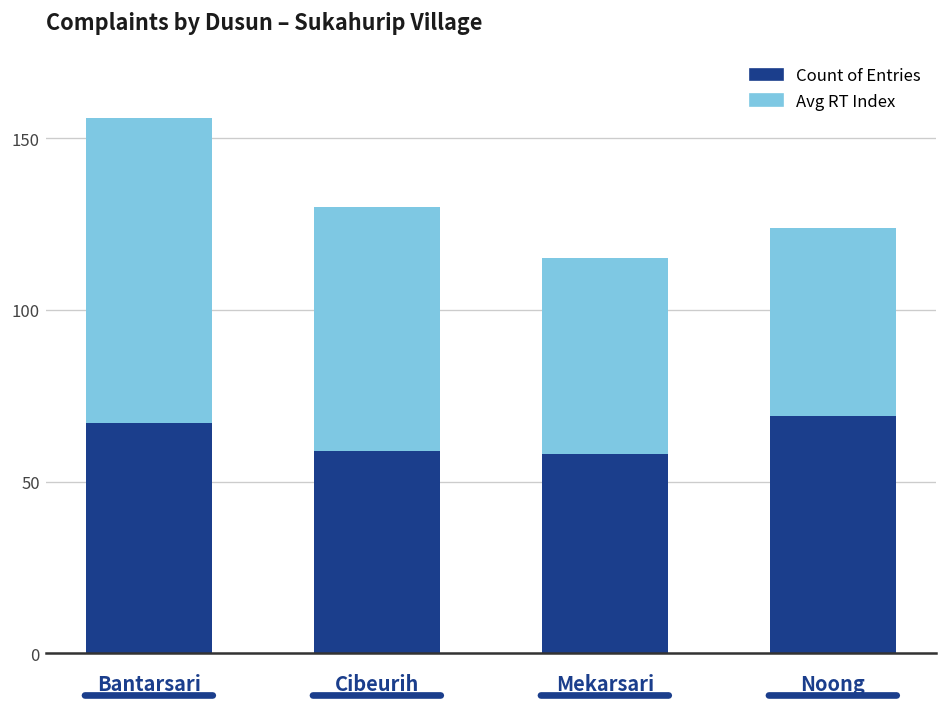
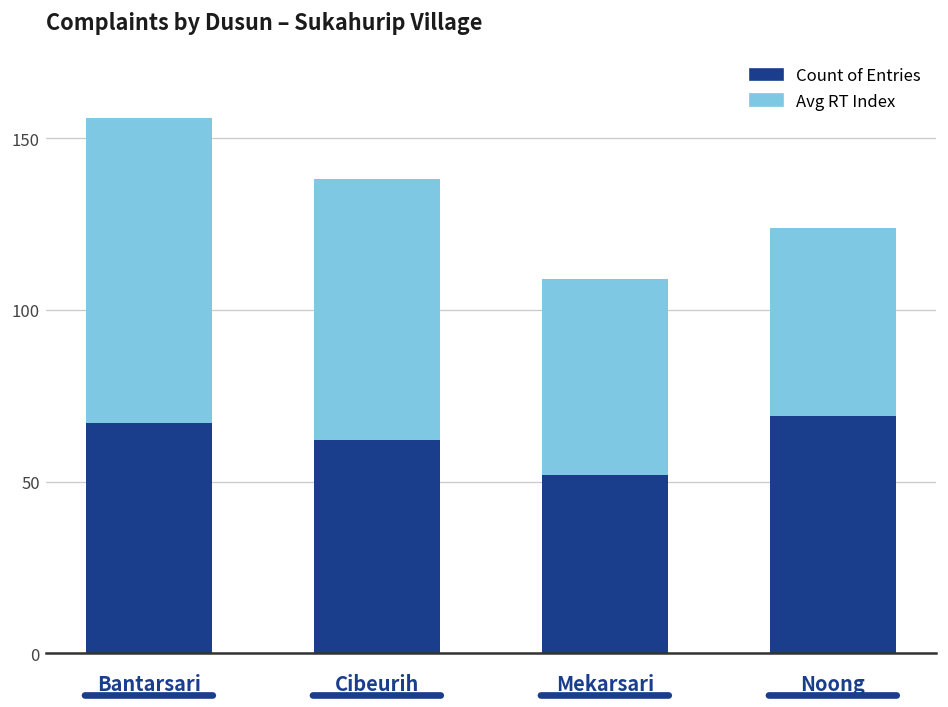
Count of Entries, Cibeurih: 59 -> 62
Avg RT Index, Cibeurih: 71 -> 76
Count of Entries, Mekarsari: 58 -> 52
